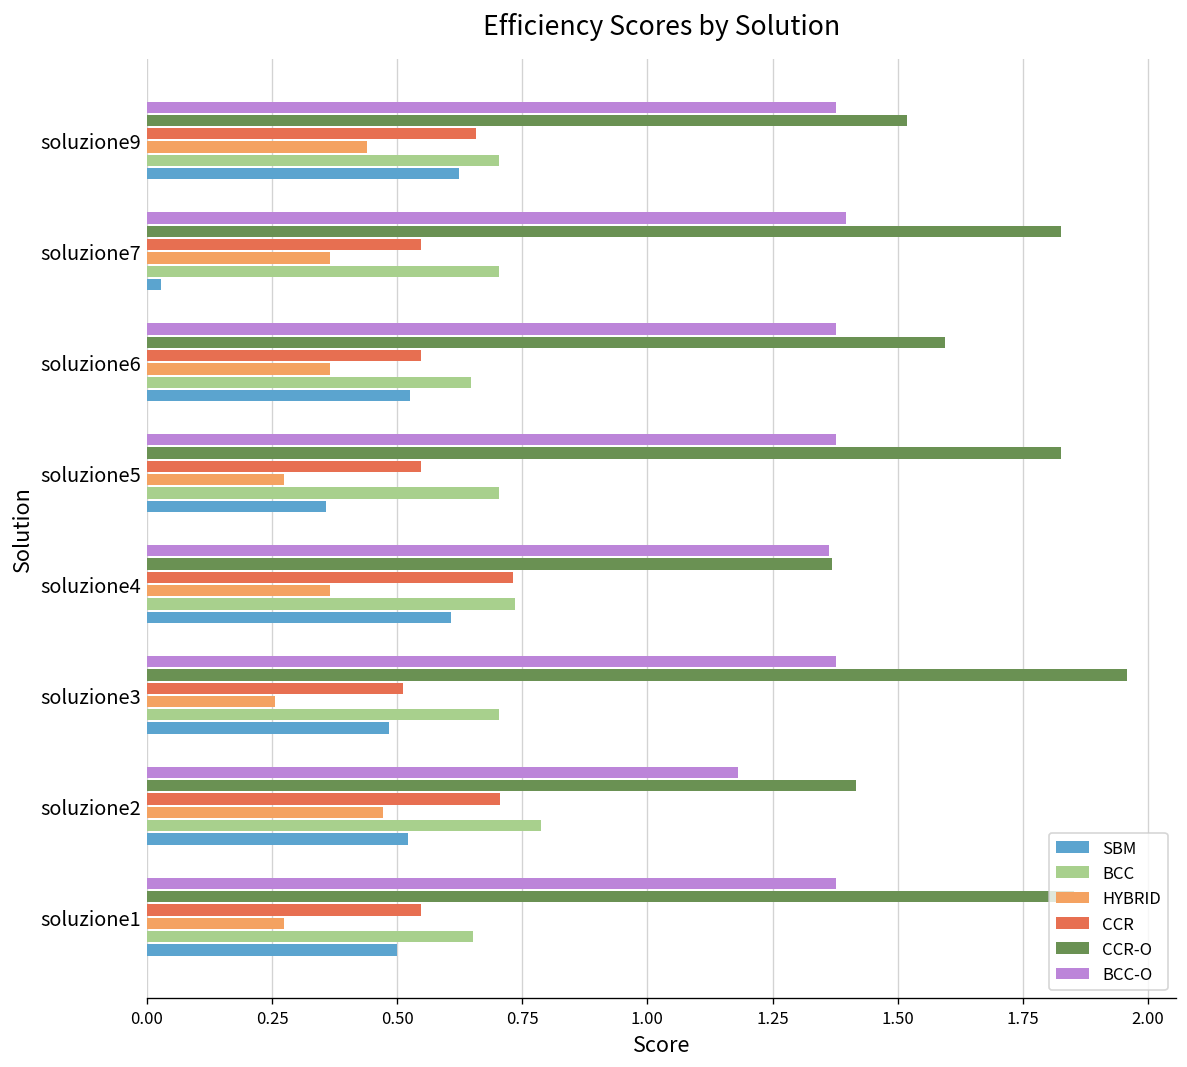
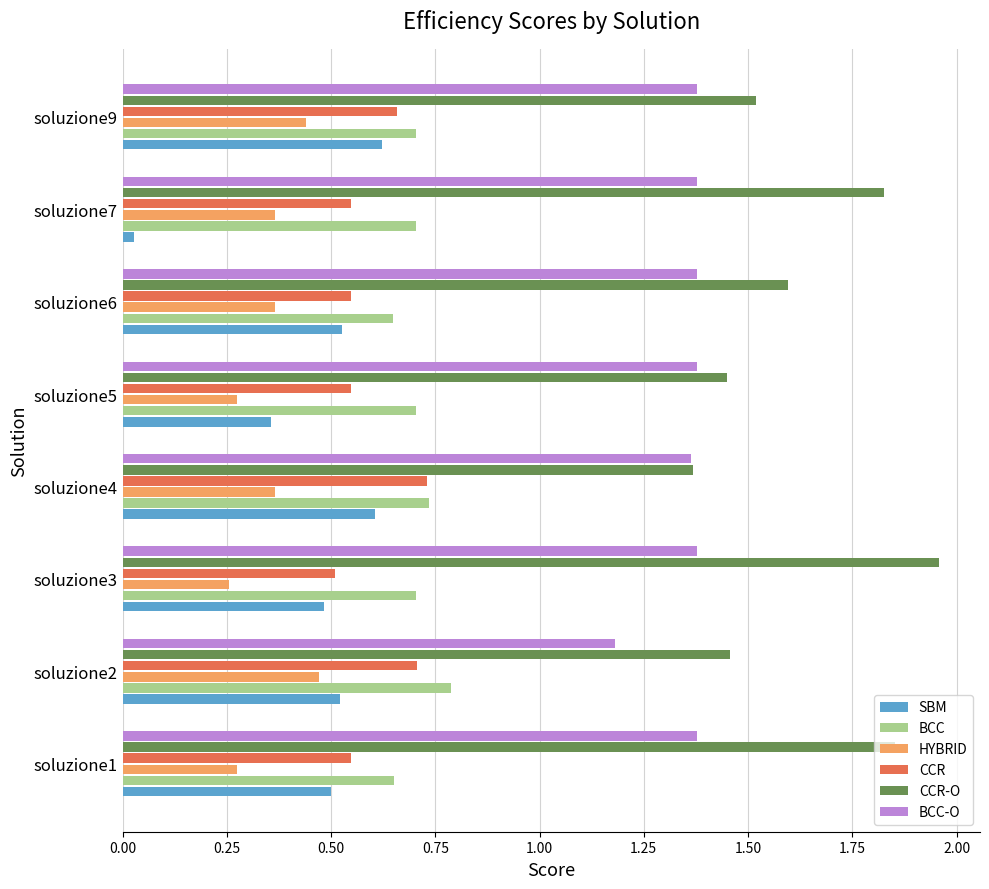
BCC-O, soluzione7: 1.40 -> 1.38
CCR-O, soluzione5: 1.83 -> 1.45
CCR-O, soluzione2: 1.42 -> 1.46
